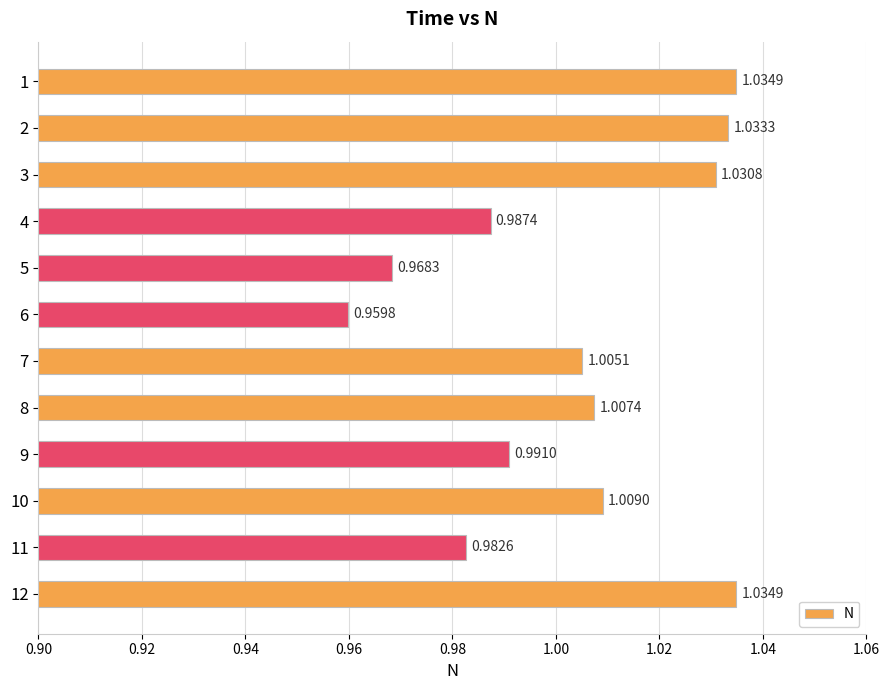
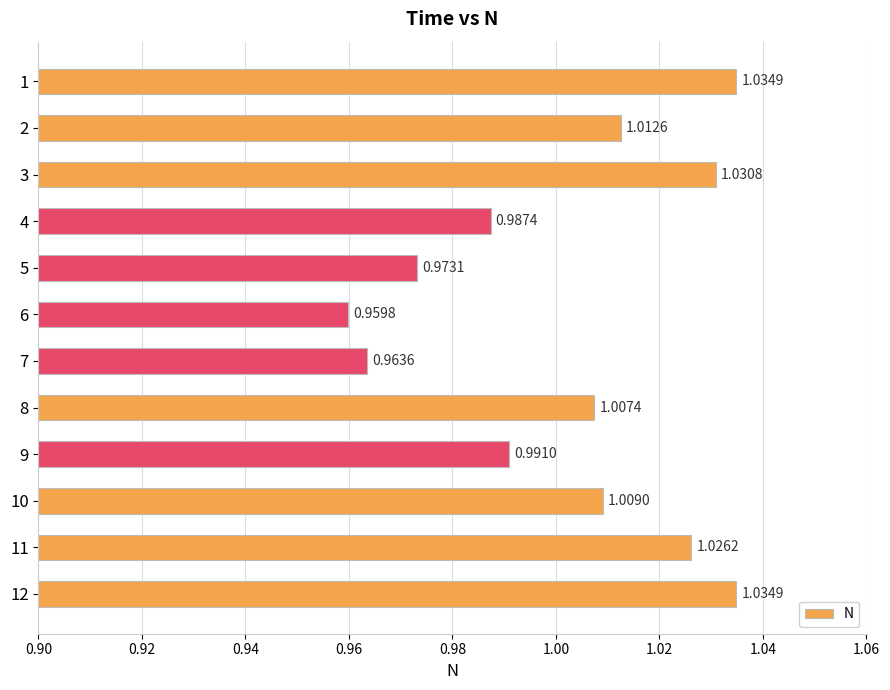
2: 1.0333 -> 1.0126
5: 0.9683 -> 0.9731
7: 1.0051 -> 0.9636
11: 0.9826 -> 1.0262
